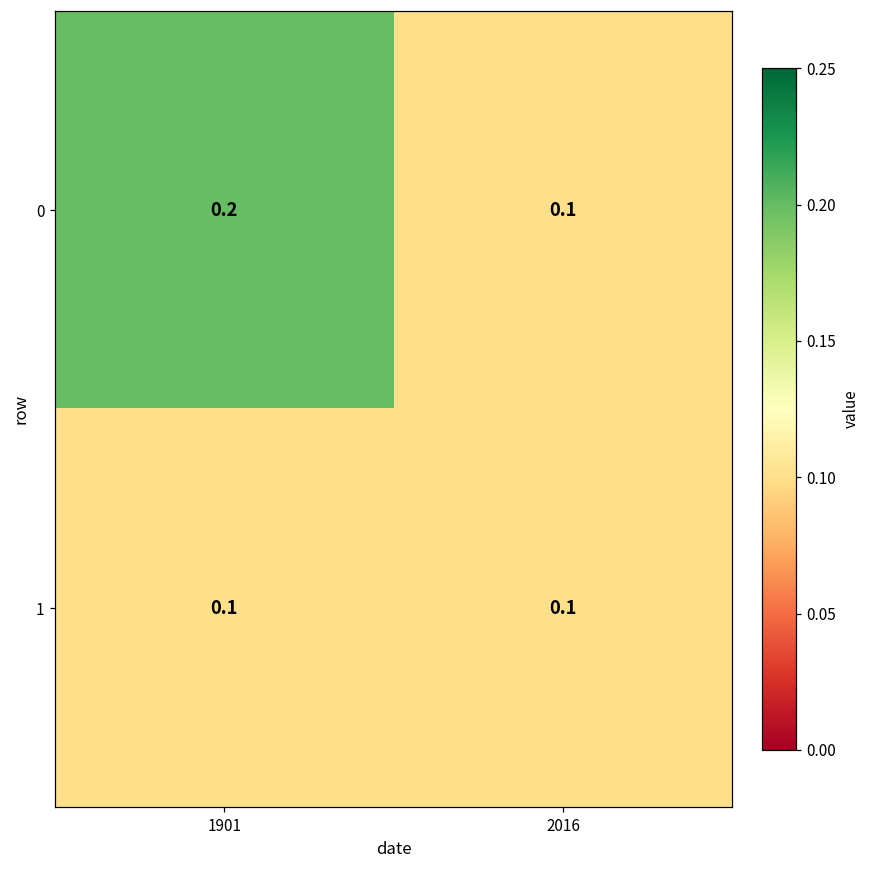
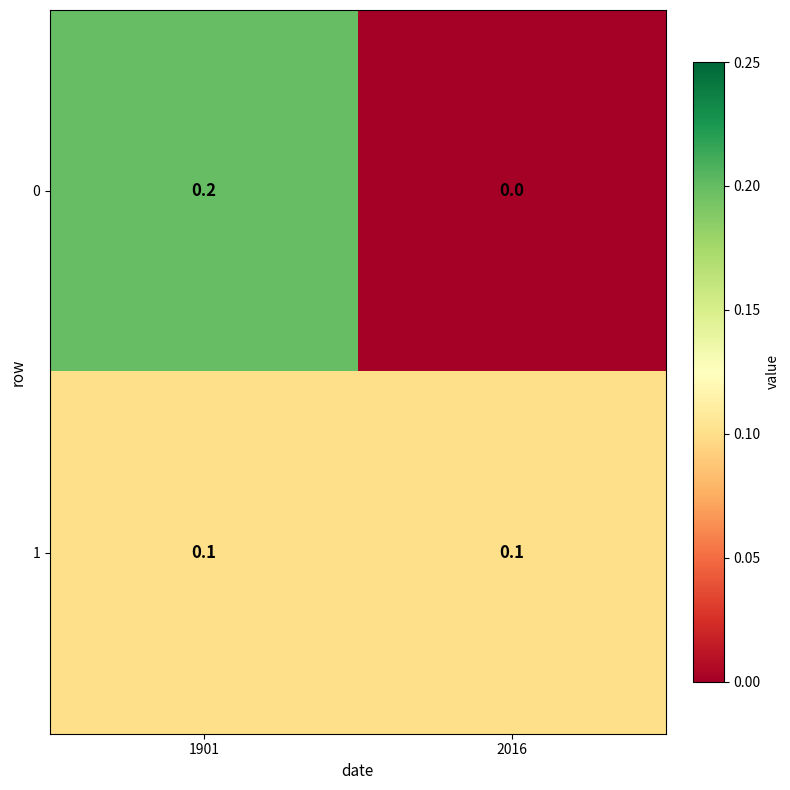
0, 2016: 0.1 -> 0.0
